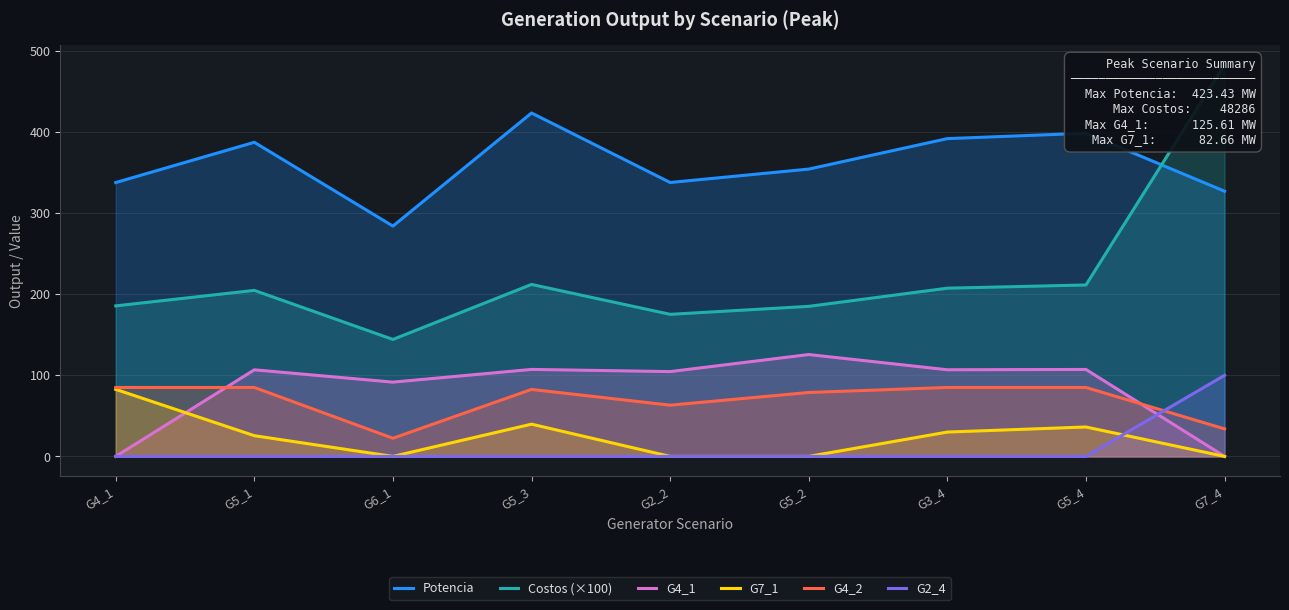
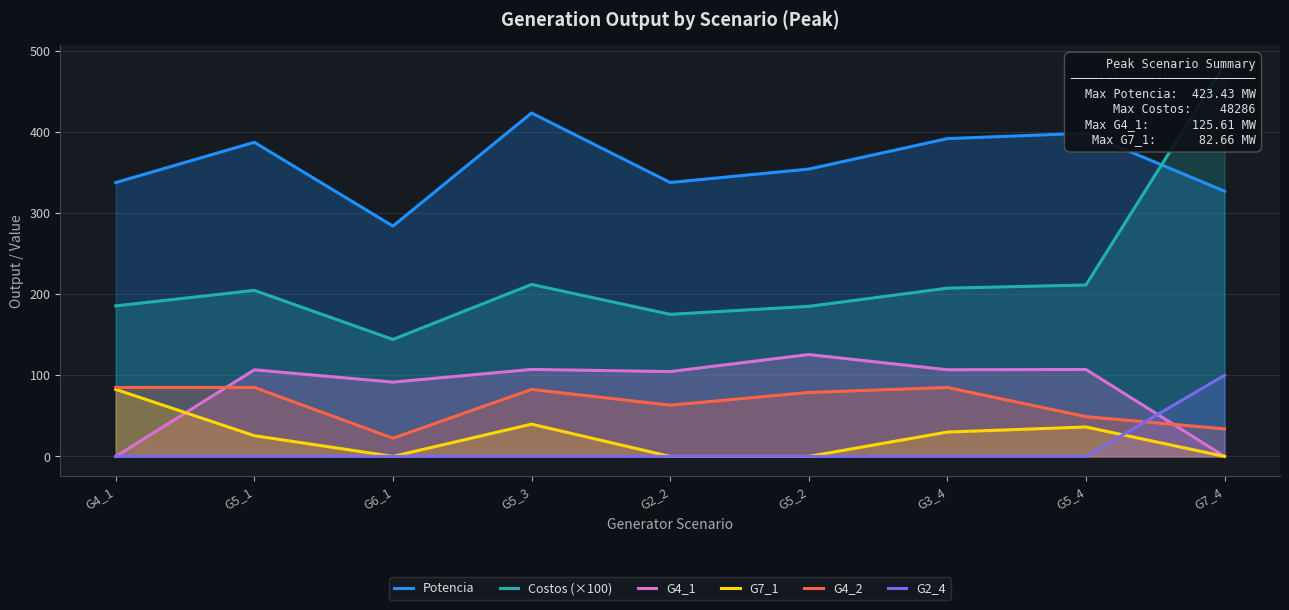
G4_2, G5_4: 90 -> 50
